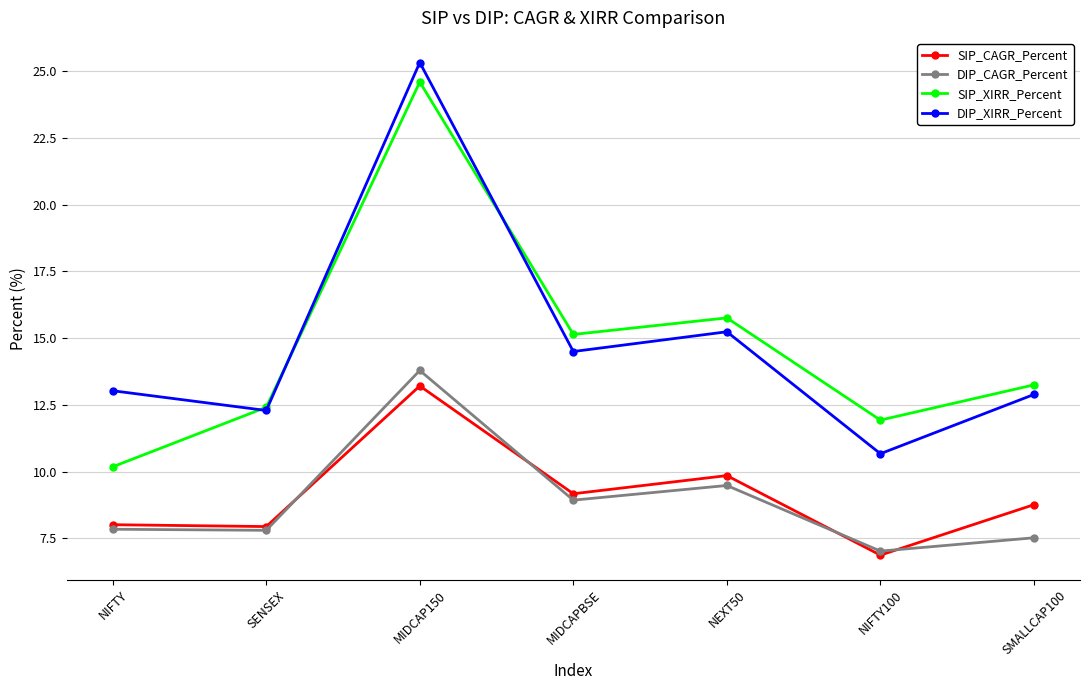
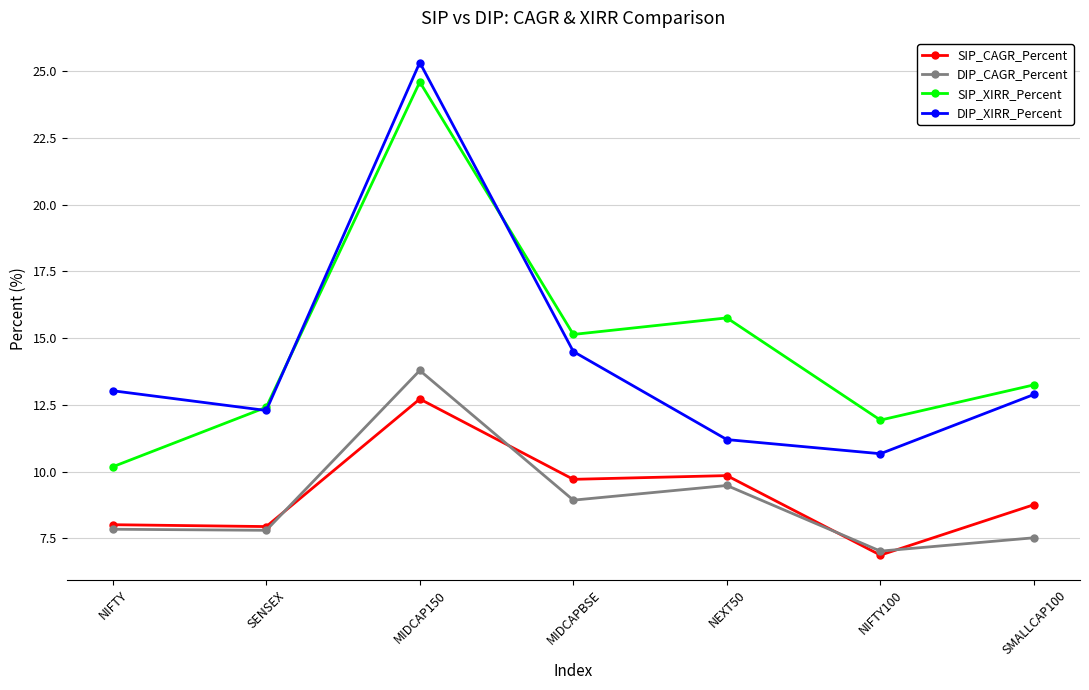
SIP_CAGR_Percent, MIDCAP150: 13.2 -> 12.7
SIP_CAGR_Percent, MIDCAPBSE: 9.2 -> 9.7
DIP_XIRR_Percent, NEXT50: 15.2 -> 11.2
